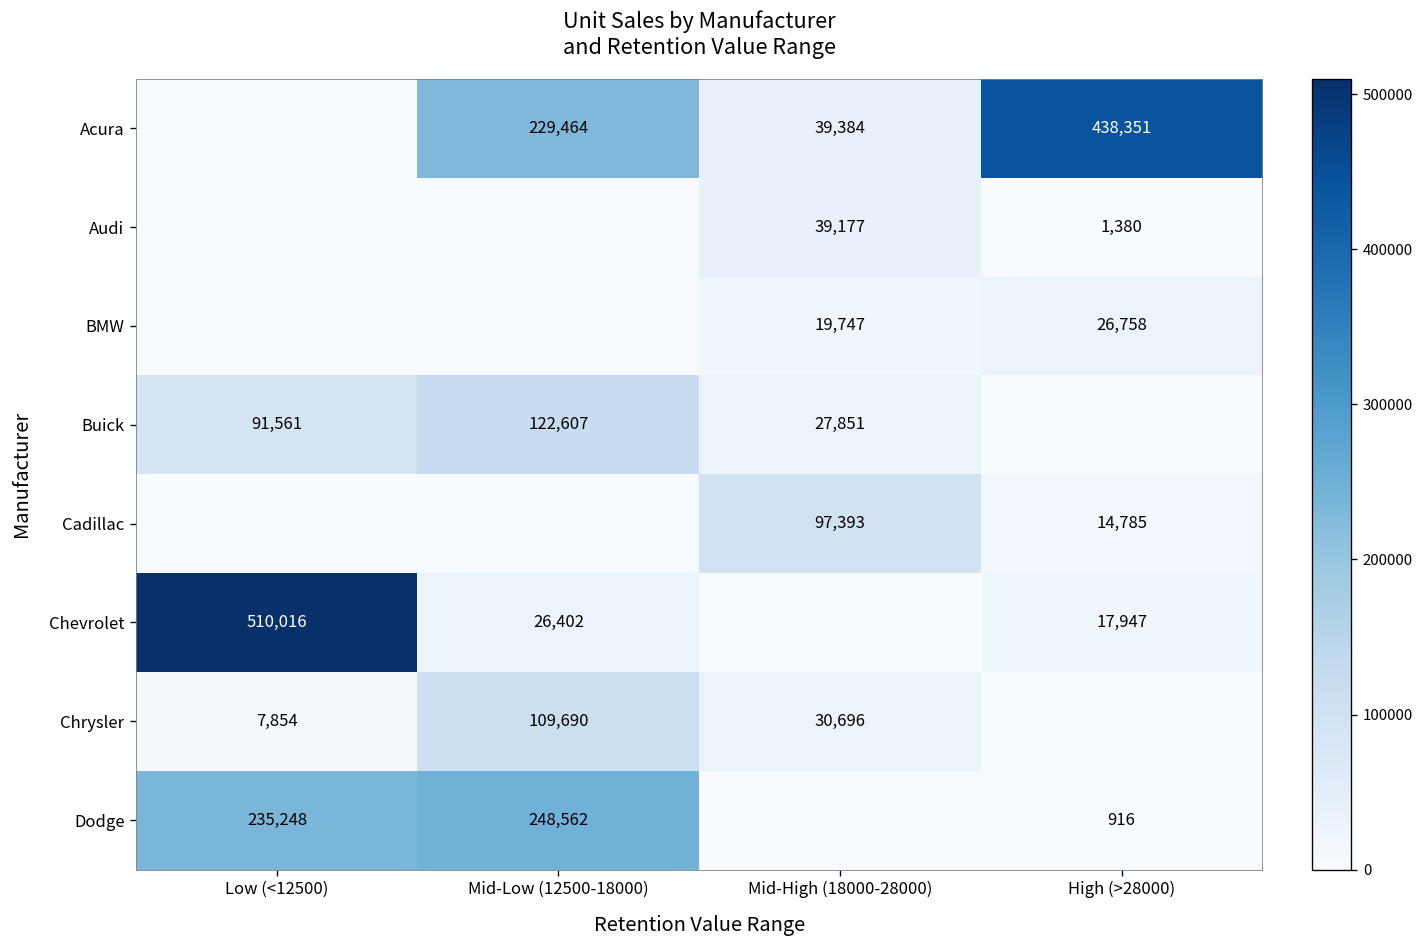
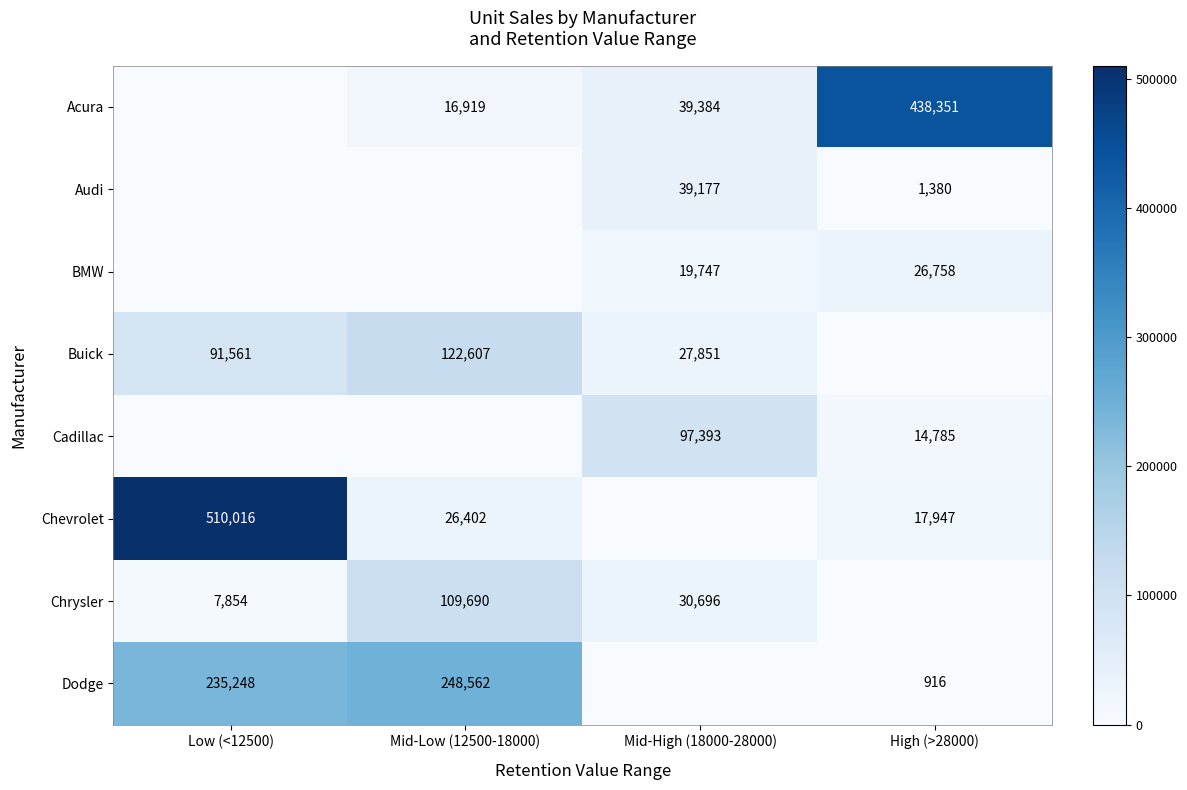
Acura, Mid-Low (12500-18000): 229,464 -> 16,919
